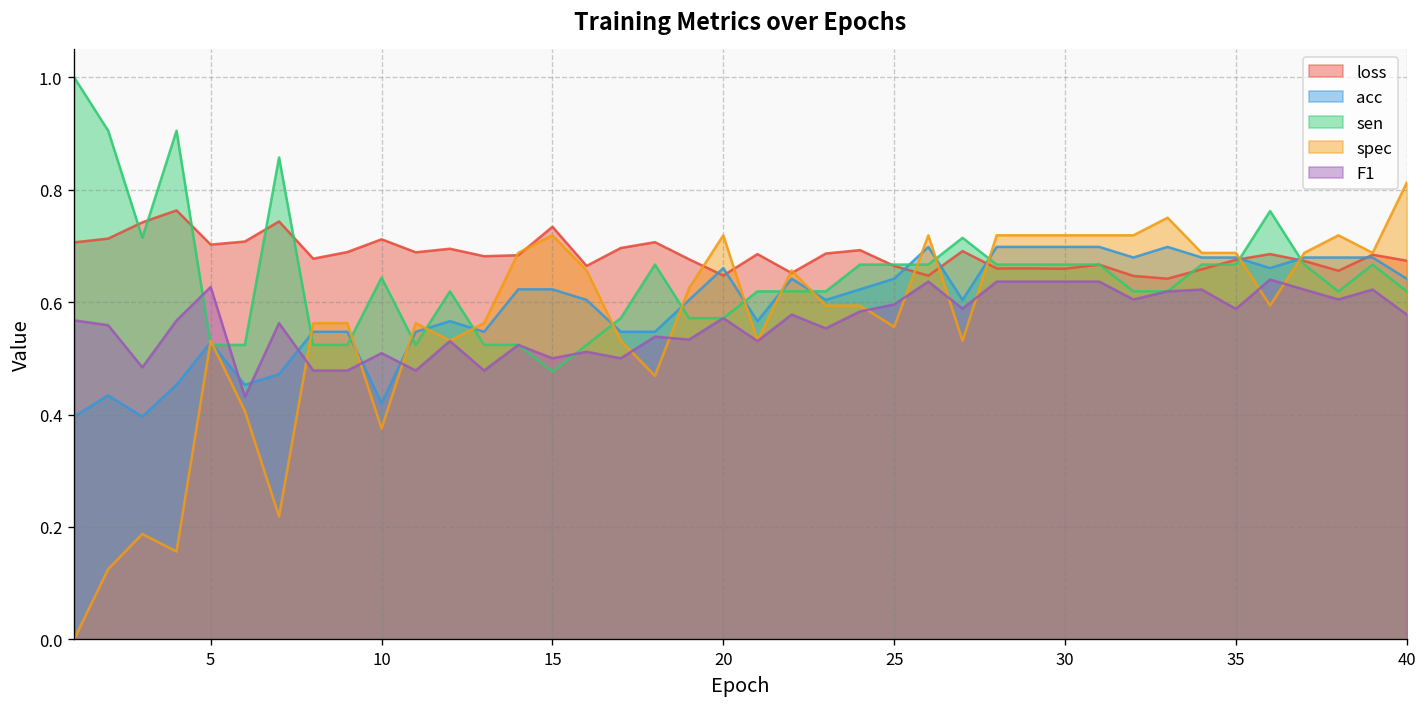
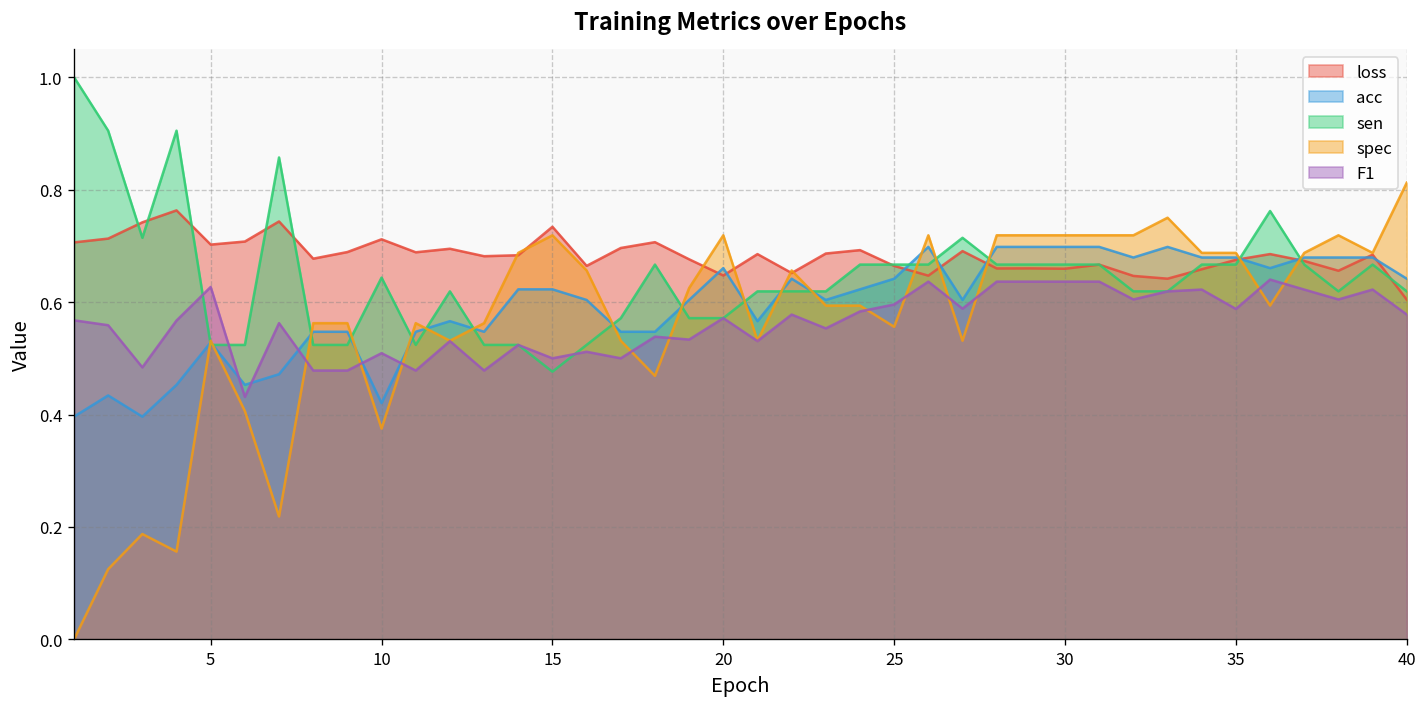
loss, 40: 0.67 -> 0.60
